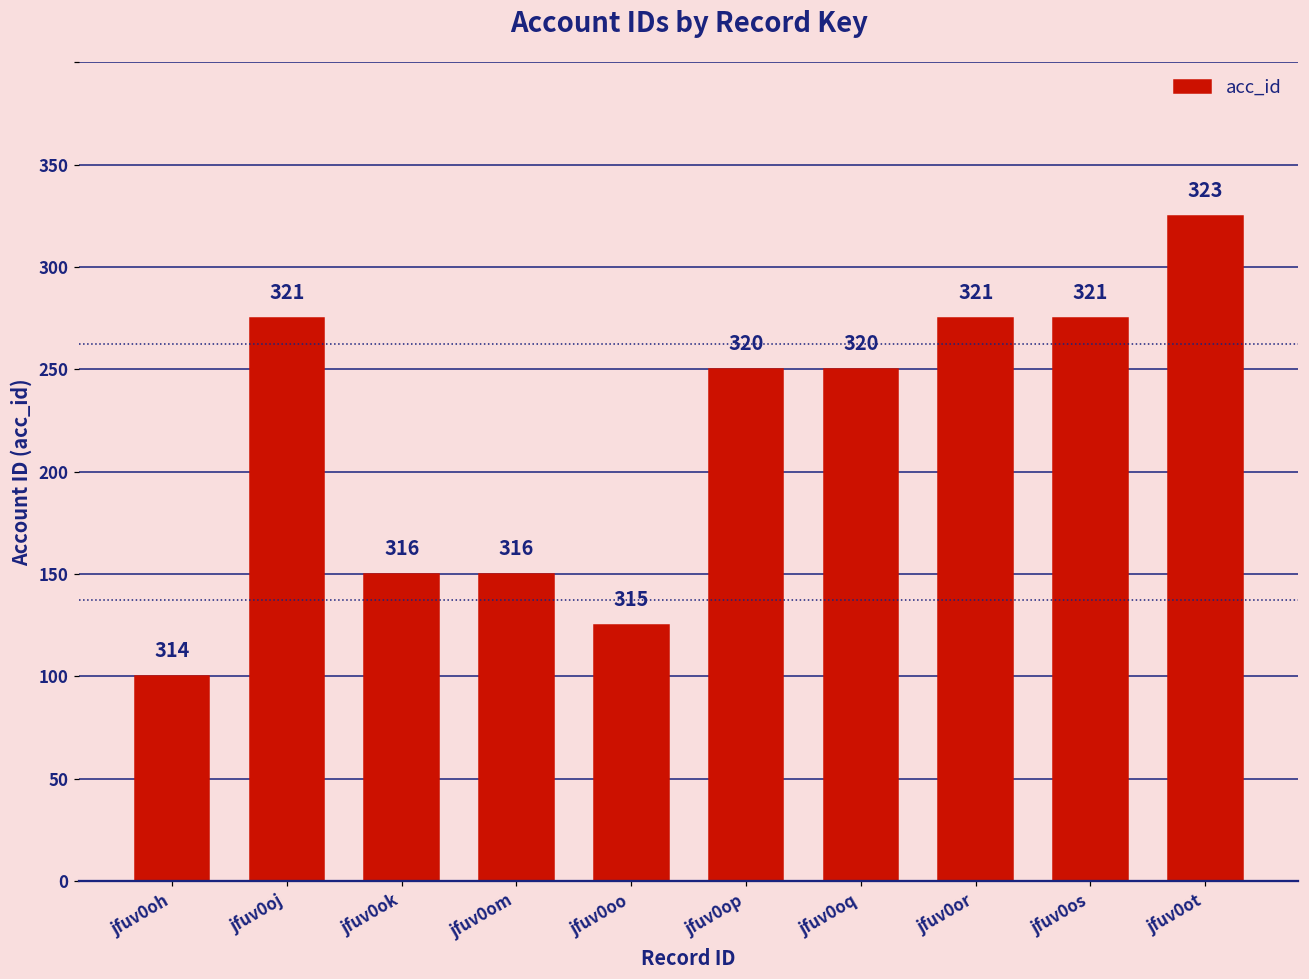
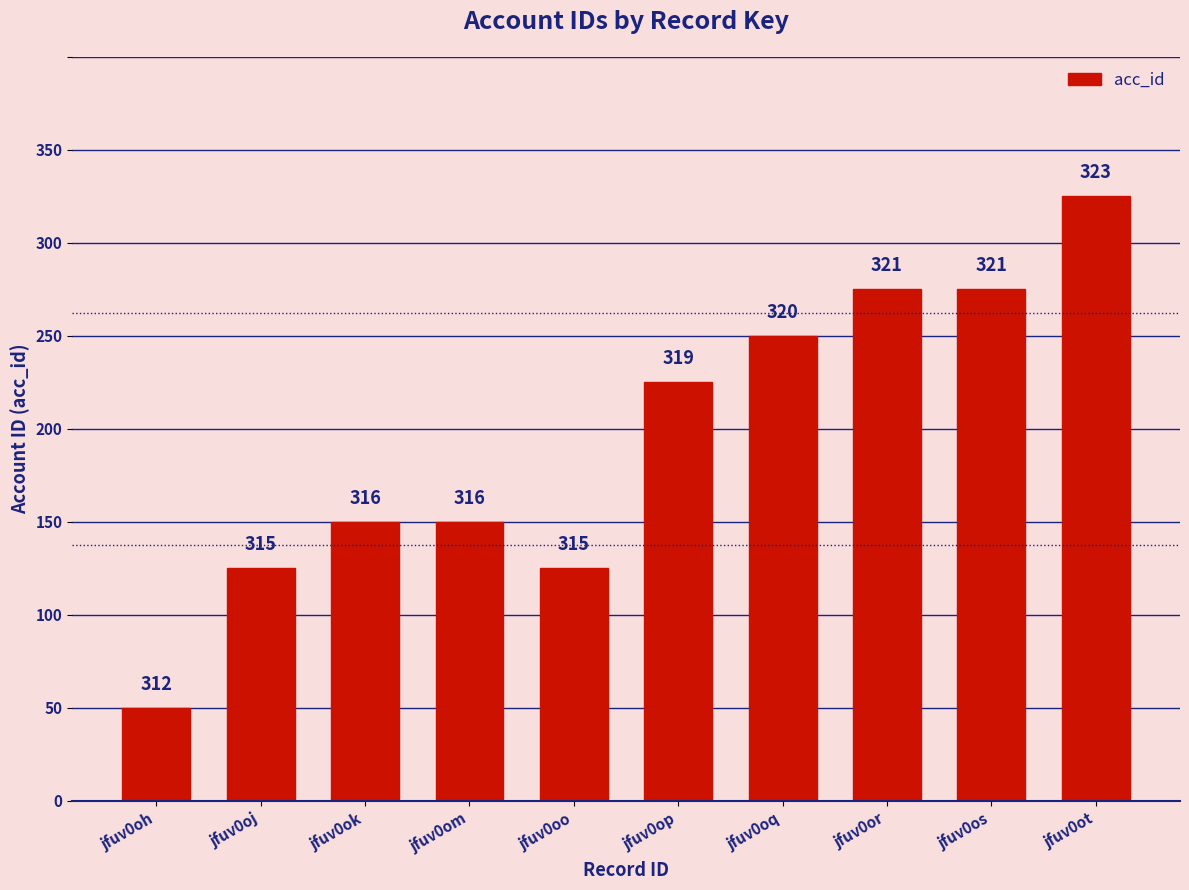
jfuv0oh: 314 -> 312
jfuv0oj: 321 -> 315
jfuv0op: 320 -> 319
